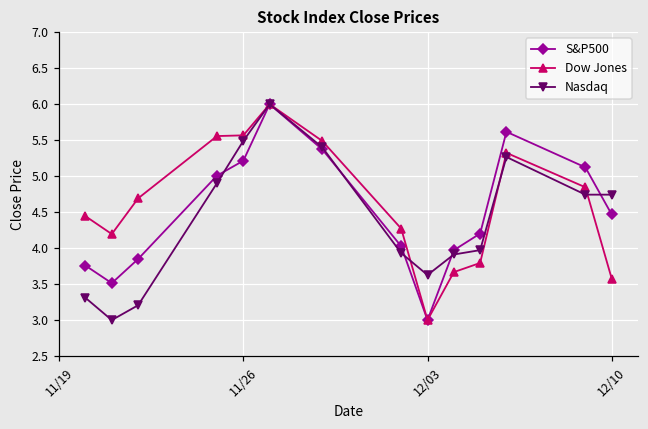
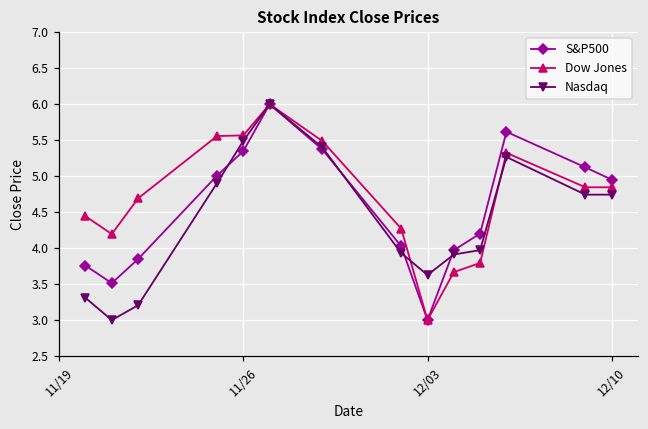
S&P500, 11/26: 5.2 -> 5.3
S&P500, 12/10: 4.5 -> 5.0
Dow Jones, 12/10: 3.6 -> 4.8
